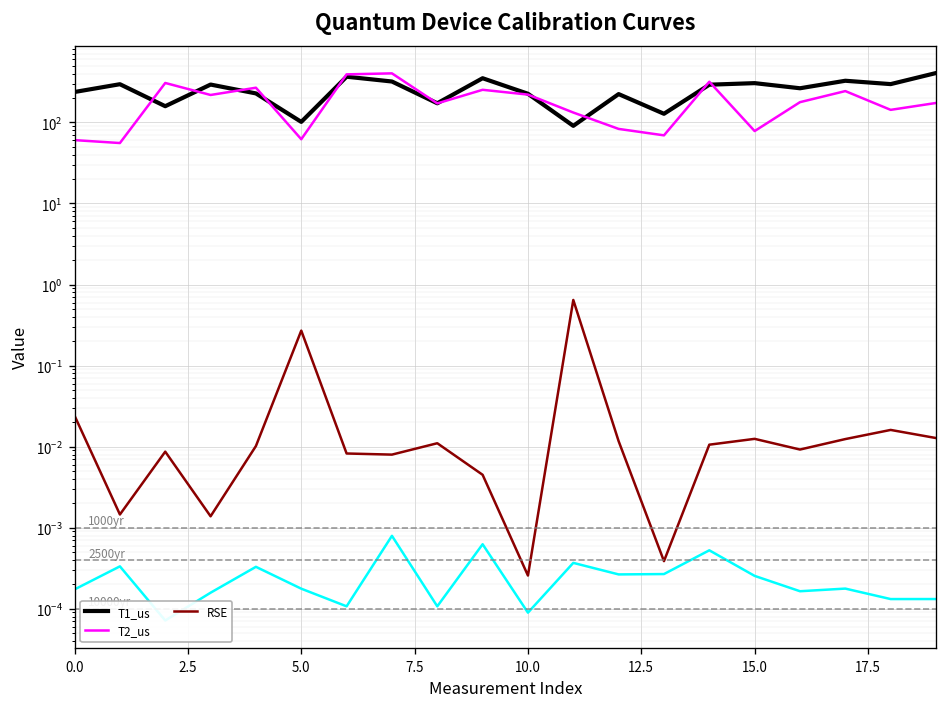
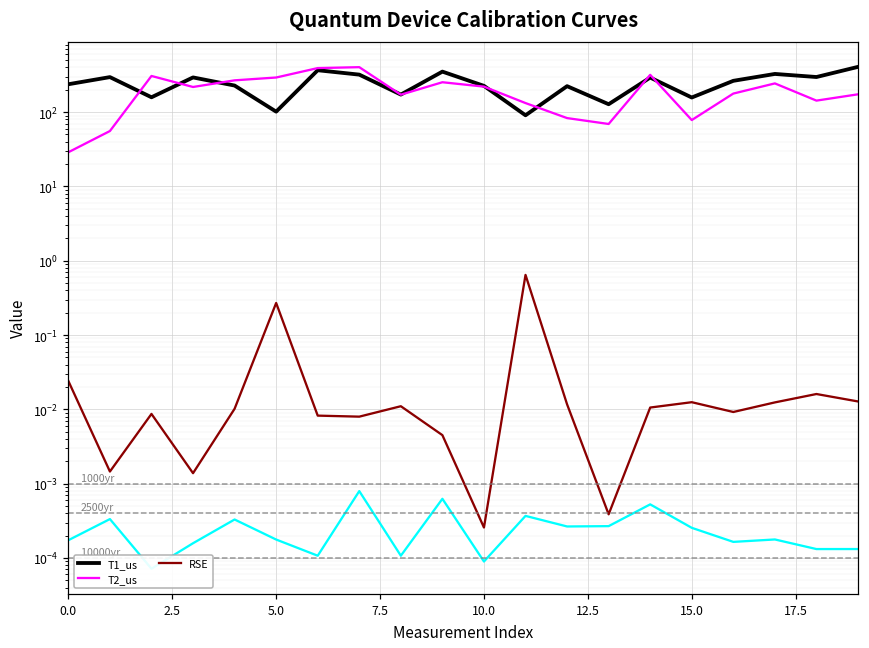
T2_us, 0.0: 60 -> 29
T2_us, 5.0: 60 -> 290
T1_us, 15.0: 300 -> 160
